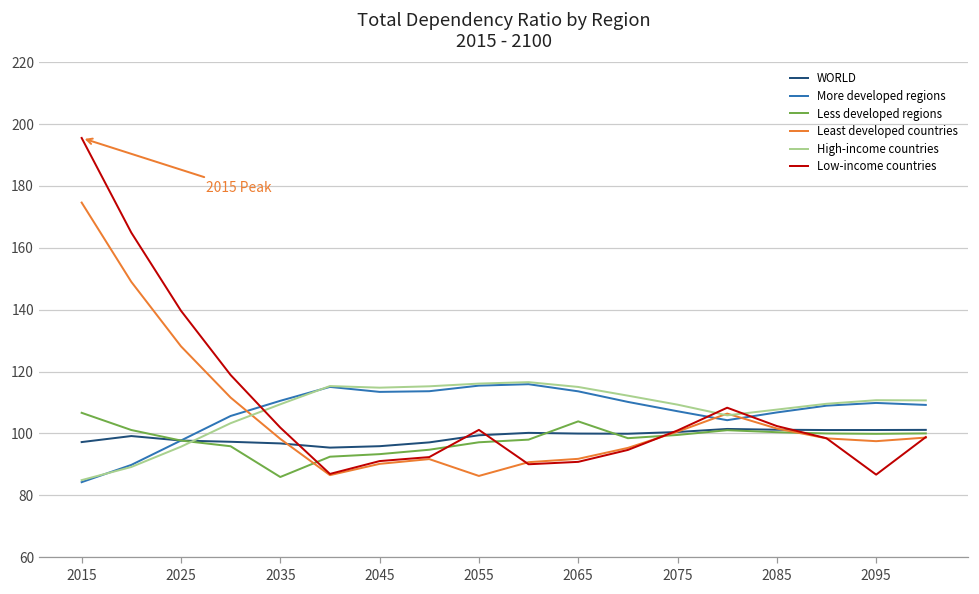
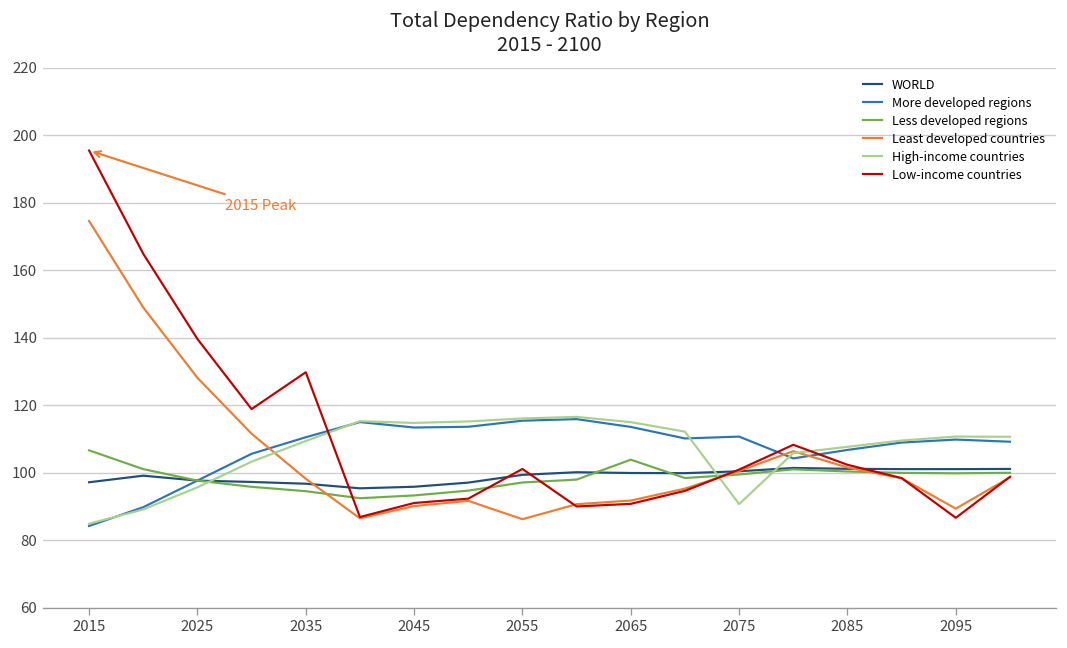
Less developed regions, 2035: 86 -> 95
Low-income countries, 2035: 102 -> 130
More developed regions, 2075: 107 -> 111
High-income countries, 2075: 109 -> 91
Least developed countries, 2095: 98 -> 89
